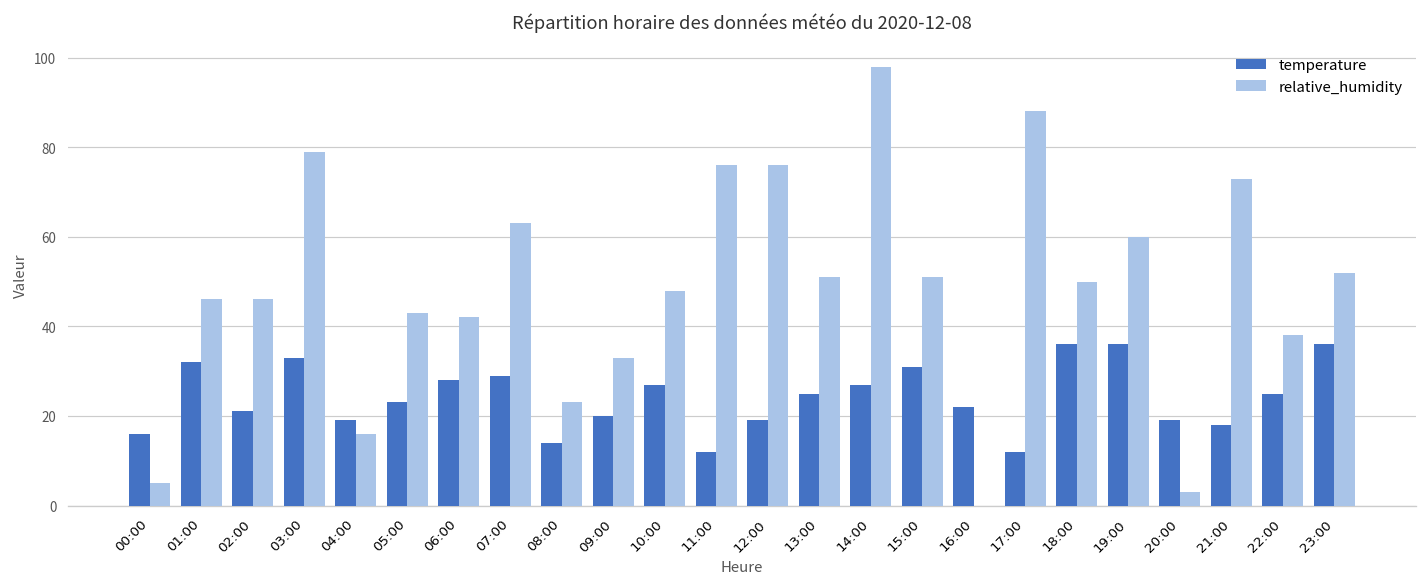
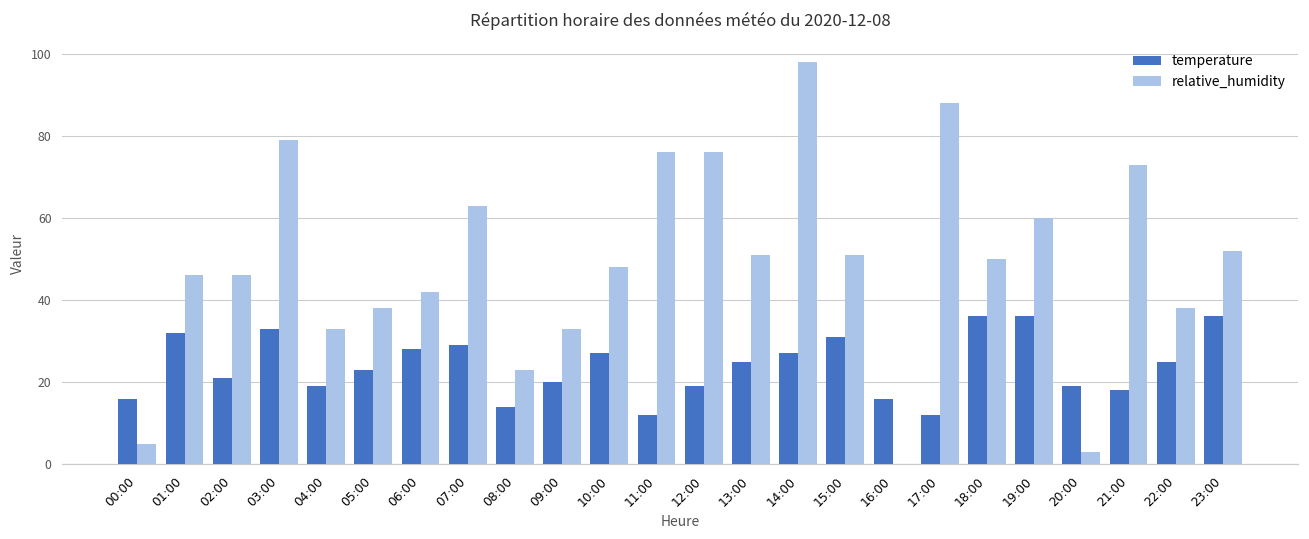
relative_humidity, 04:00: 16 -> 33
relative_humidity, 05:00: 43 -> 38
temperature, 16:00: 22 -> 16
